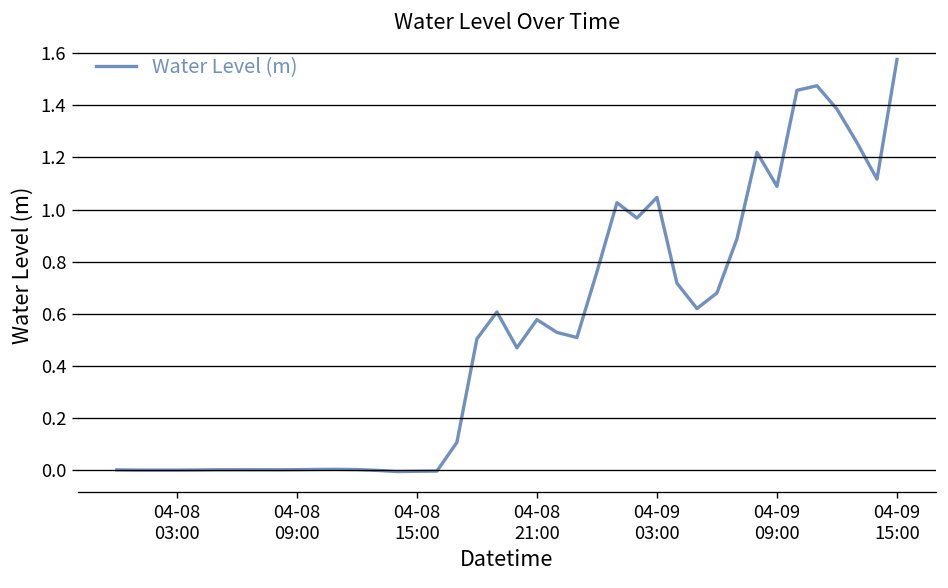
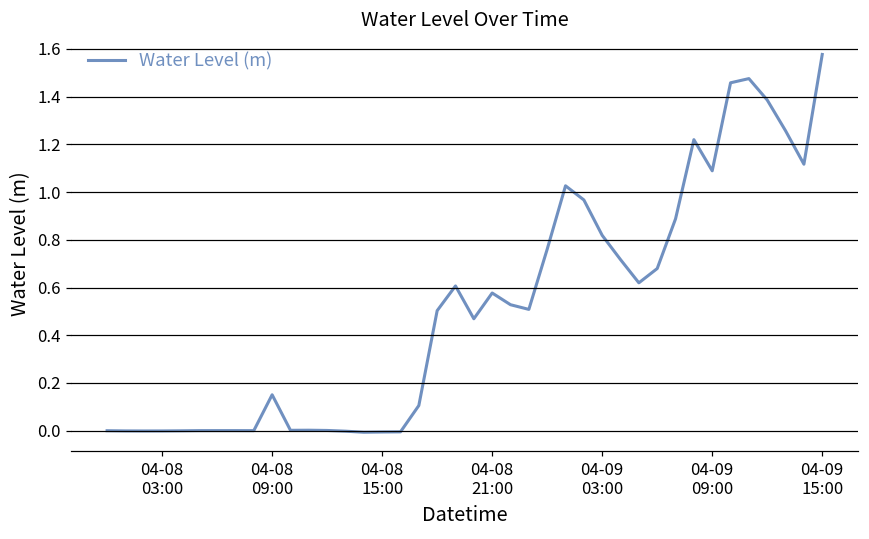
04-08 09:00: 0.00 -> 0.15
04-09 03:00: 1.05 -> 0.82
